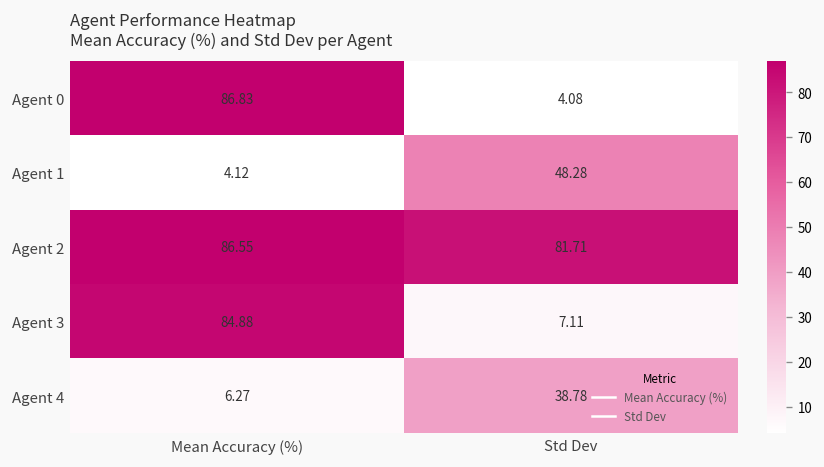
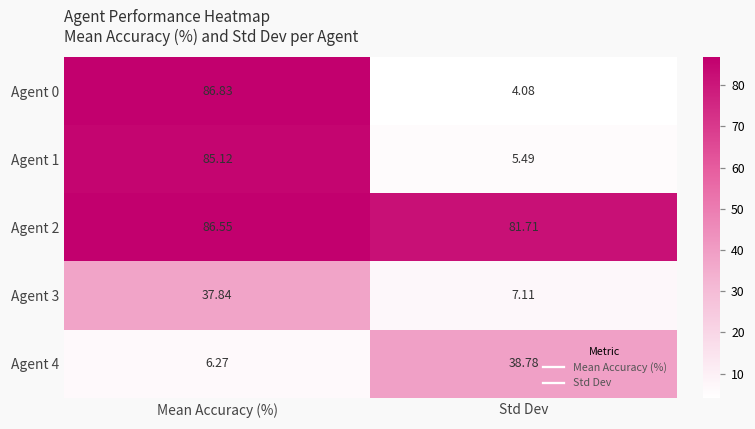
Agent 1, Mean Accuracy (%): 4.12 -> 85.12
Agent 1, Std Dev: 48.28 -> 5.49
Agent 3, Mean Accuracy (%): 84.88 -> 37.84
